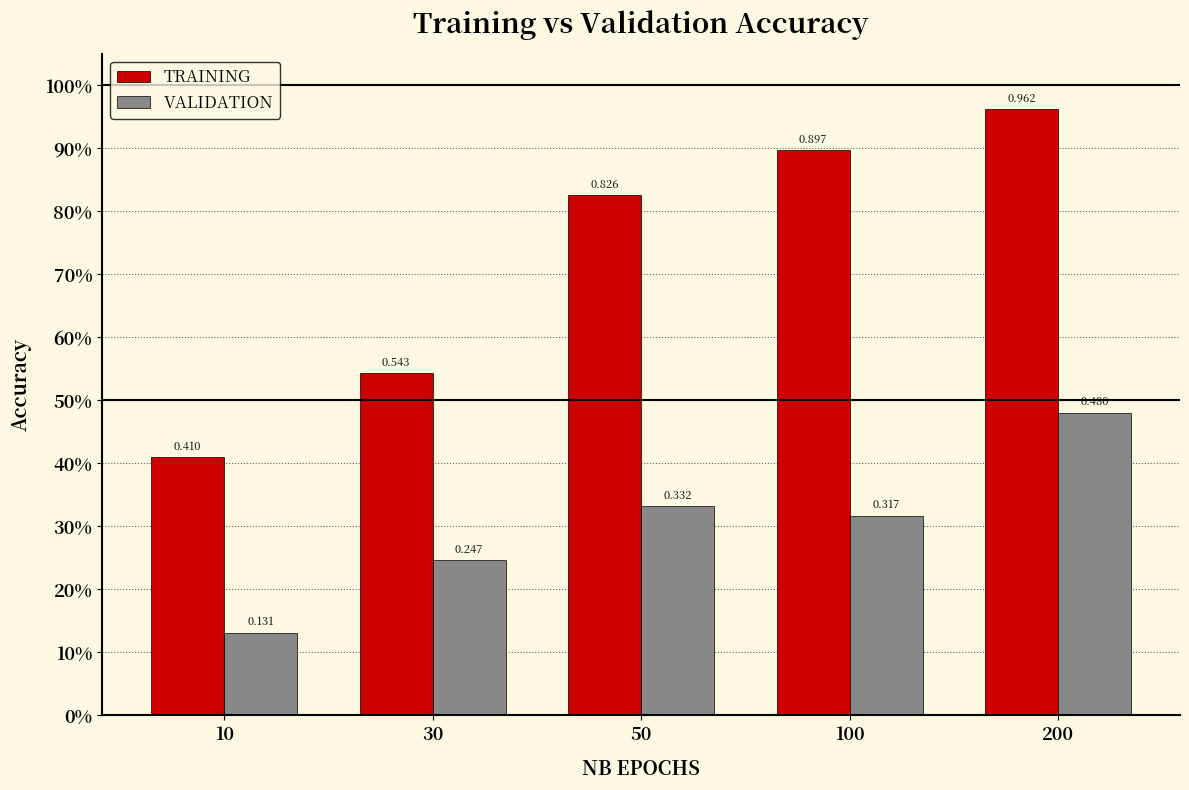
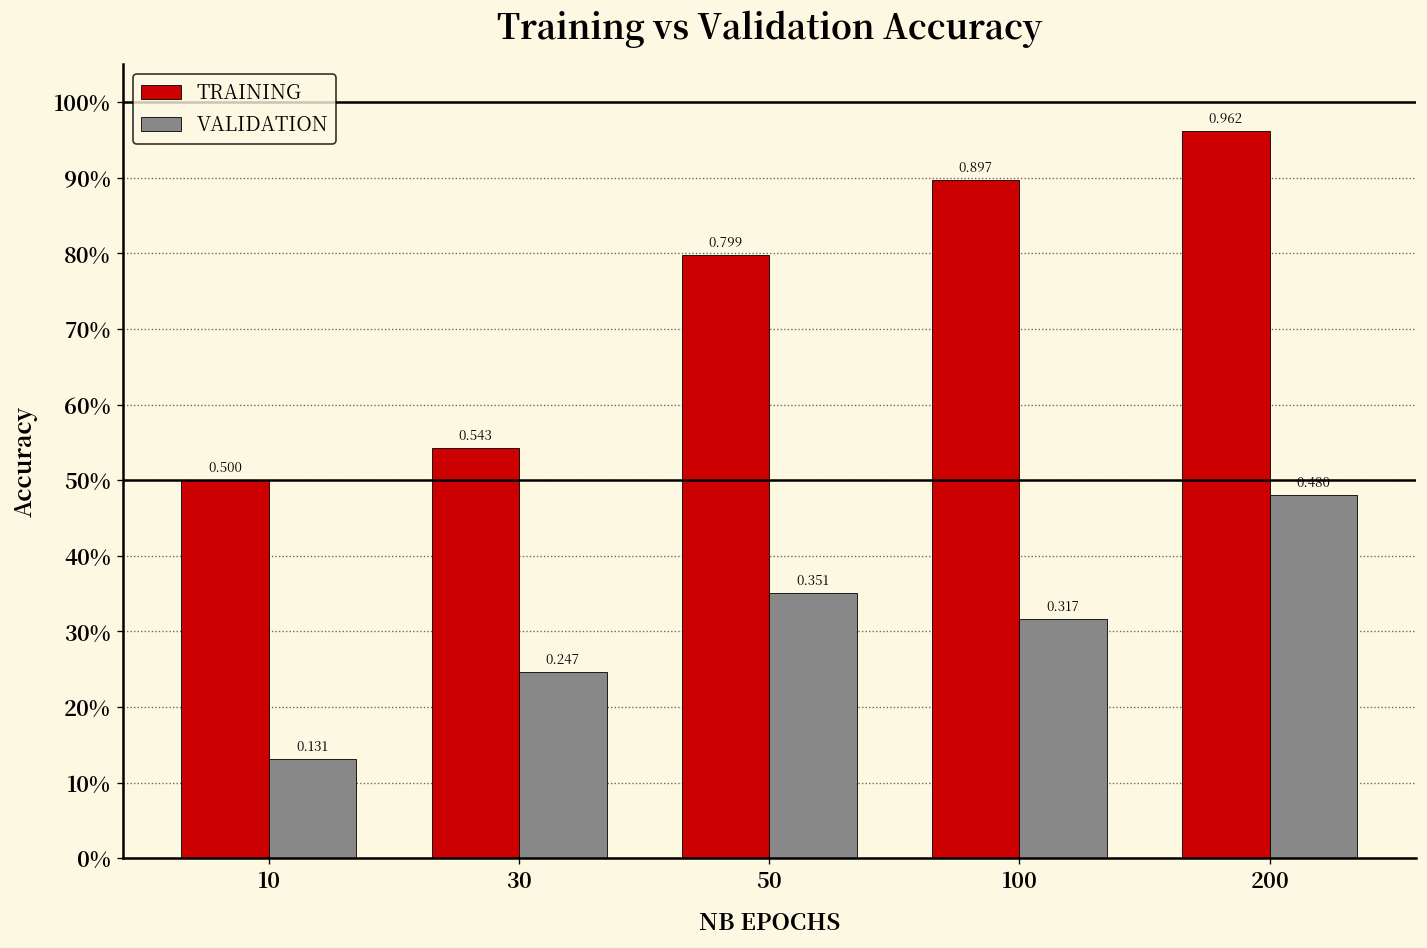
TRAINING, 10: 0.410 -> 0.500
TRAINING, 50: 0.826 -> 0.799
VALIDATION, 50: 0.332 -> 0.351
